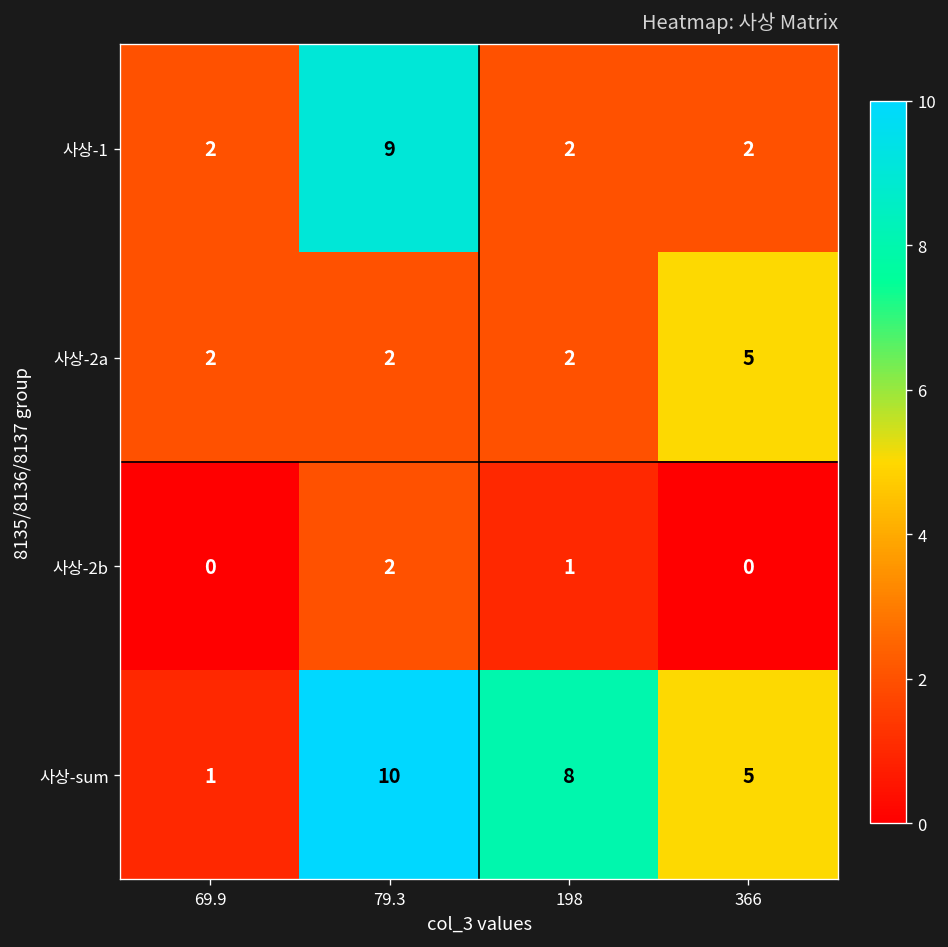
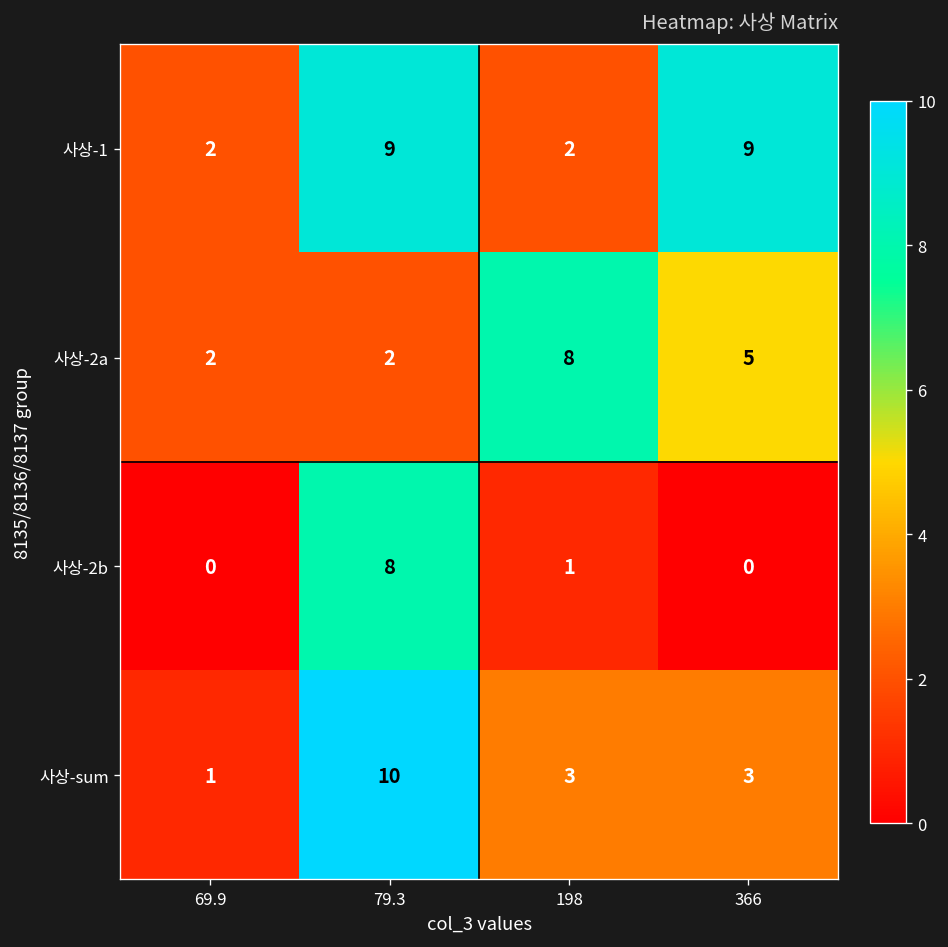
사상-1, 366: 2 -> 9
사상-2a, 198: 2 -> 8
사상-2b, 79.3: 2 -> 8
사상-sum, 198: 8 -> 3
사상-sum, 366: 5 -> 3
